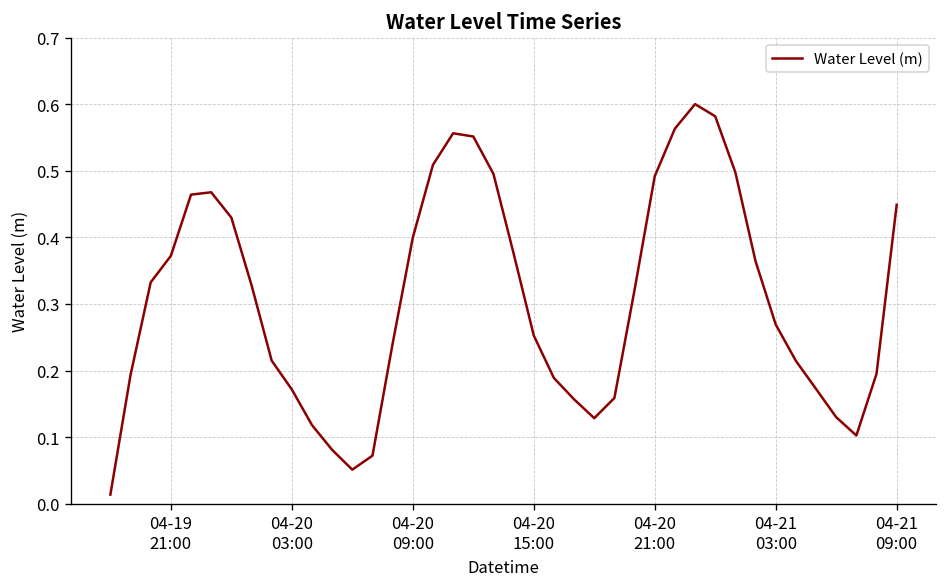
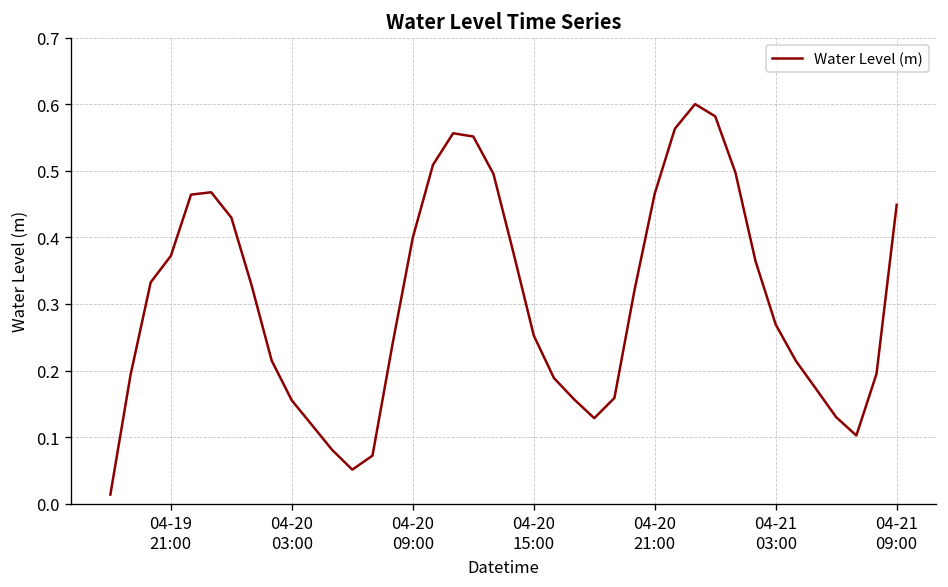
04-20 03:00: 0.17 -> 0.16
04-20 21:00: 0.49 -> 0.47
